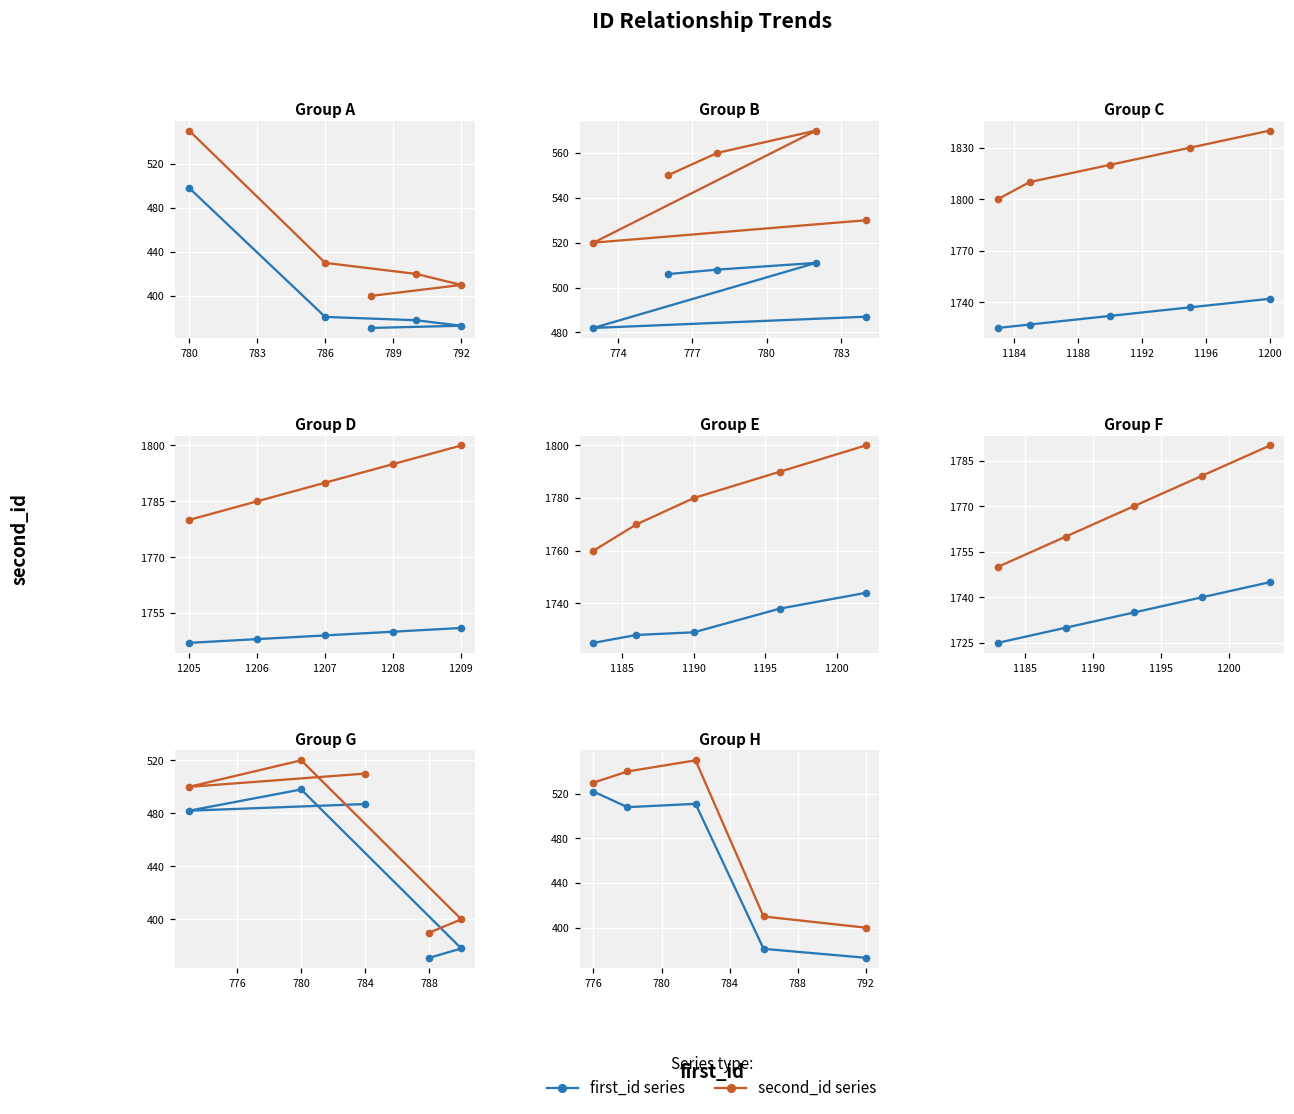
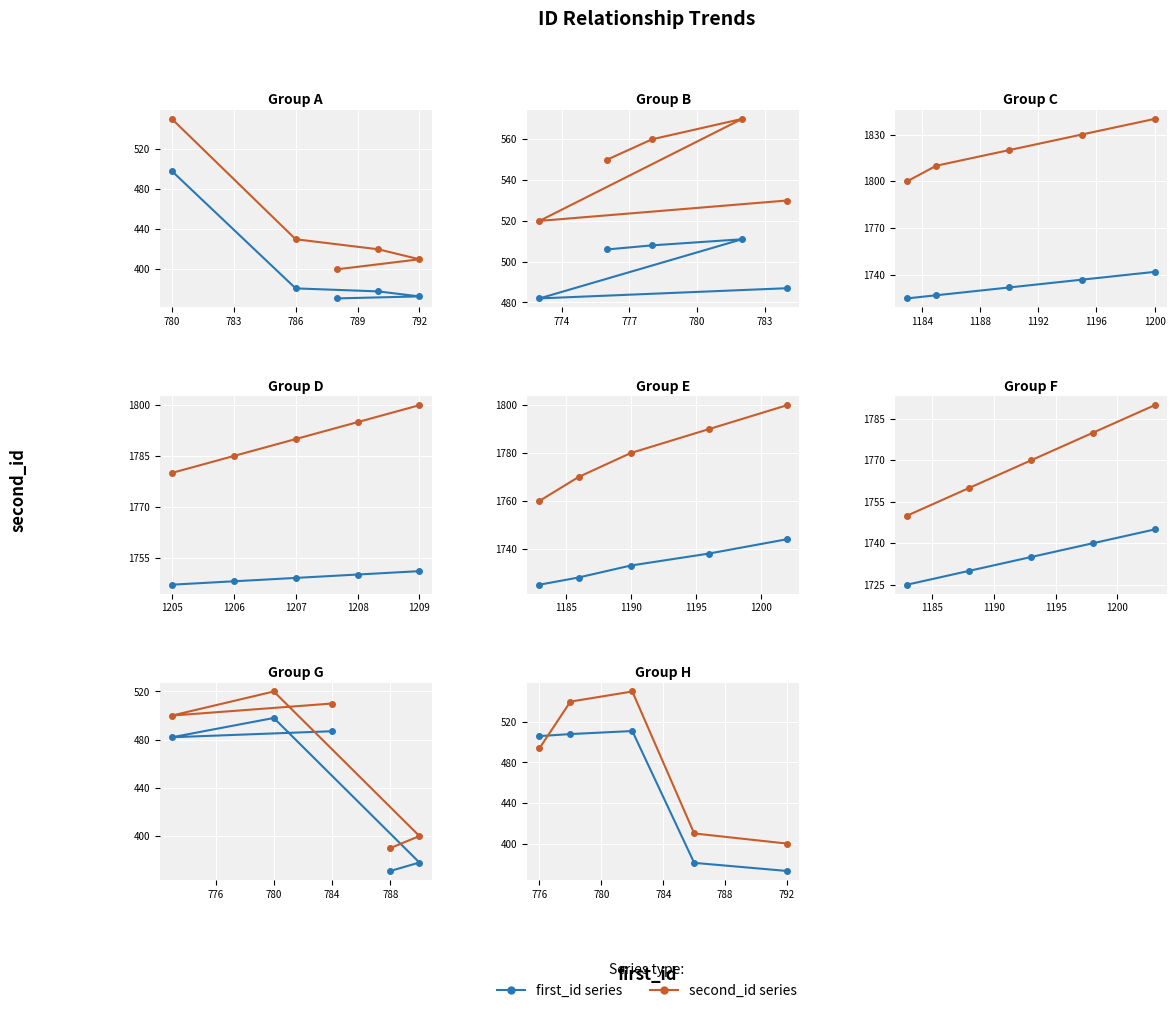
Group E, first_id series, 1190: 1729 -> 1733
Group H, first_id series, 776: 522 -> 506
Group H, second_id series, 776: 530 -> 494
